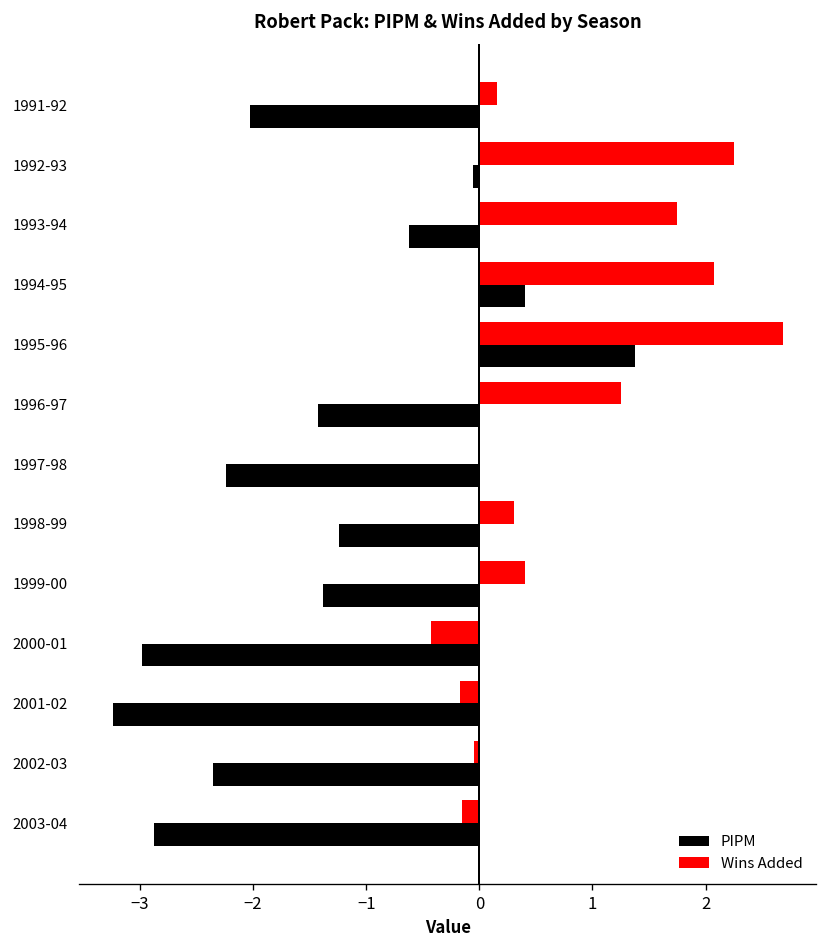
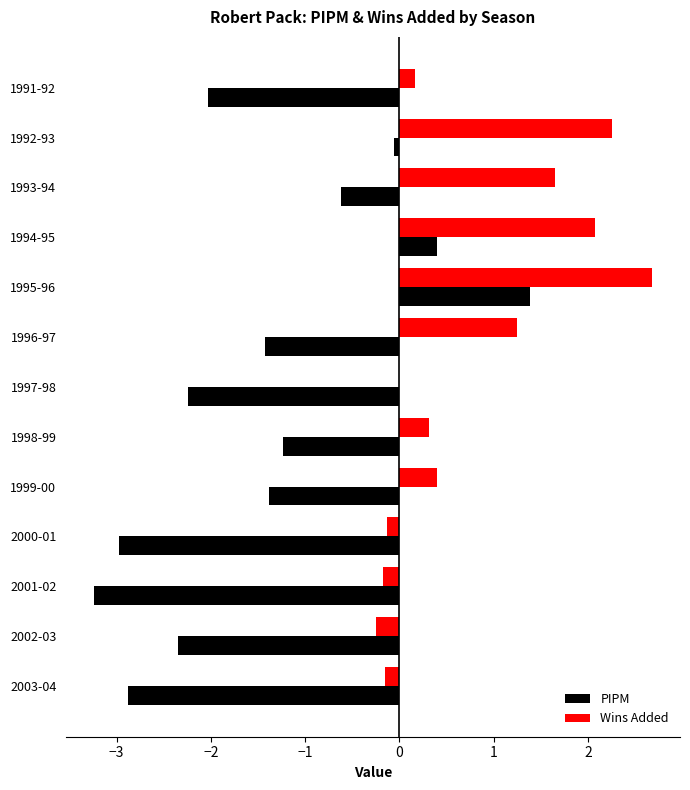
Wins Added, 1993-94: 1.8 -> 1.7
Wins Added, 2000-01: -0.4 -> -0.1
Wins Added, 2002-03: -0.1 -> -0.3
